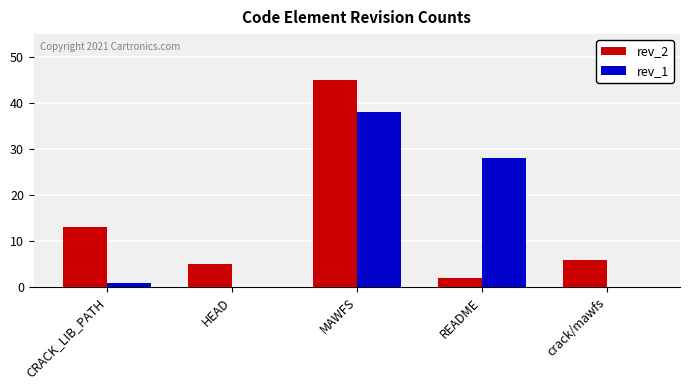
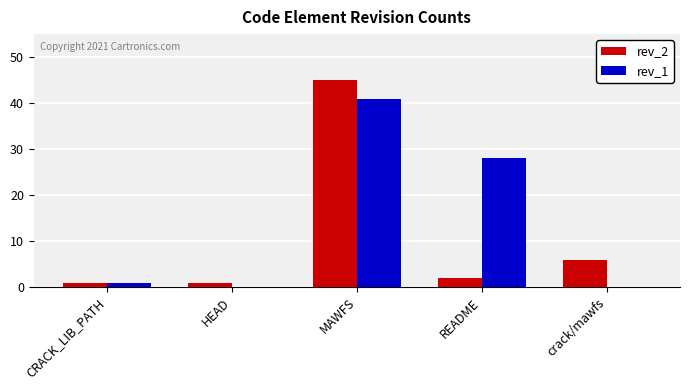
rev_2, CRACK_LIB_PATH: 13 -> 1
rev_2, HEAD: 5 -> 1
rev_1, MAWFS: 38 -> 41
